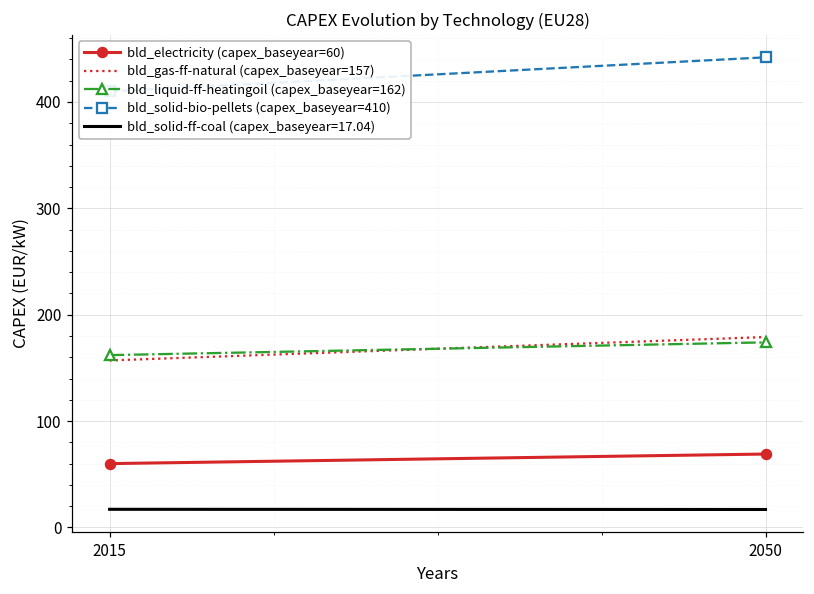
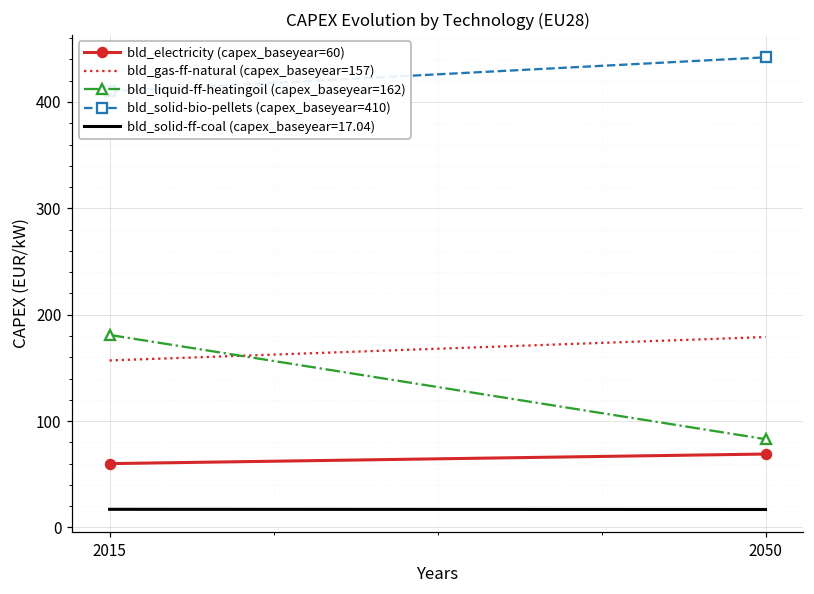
bld_liquid-ff-heatingoil (capex_baseyear=162), 2015: 160 -> 180
bld_liquid-ff-heatingoil (capex_baseyear=162), 2050: 170 -> 80
